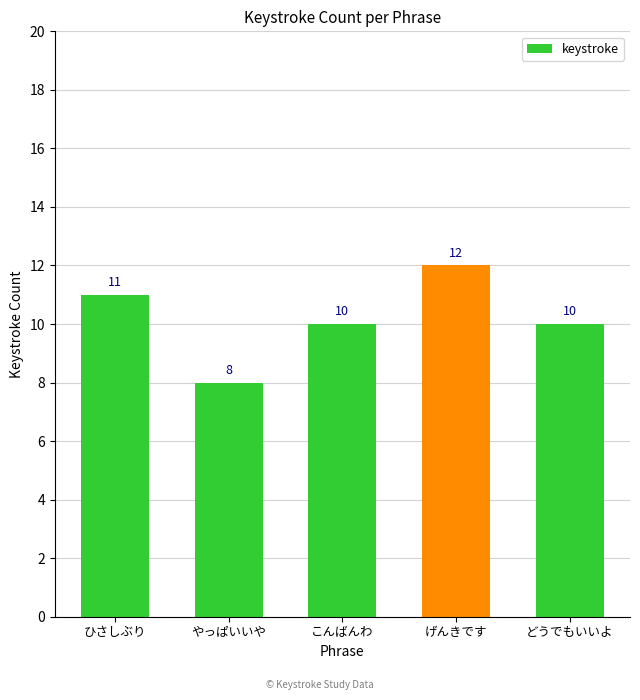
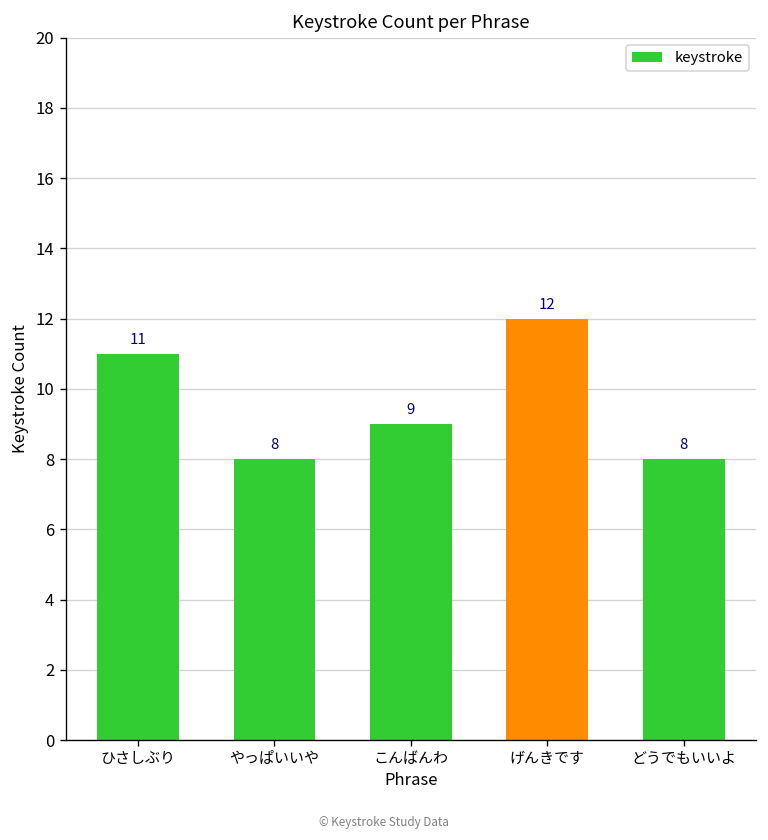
こんばんわ: 10 -> 9
どうでもいいよ: 10 -> 8
